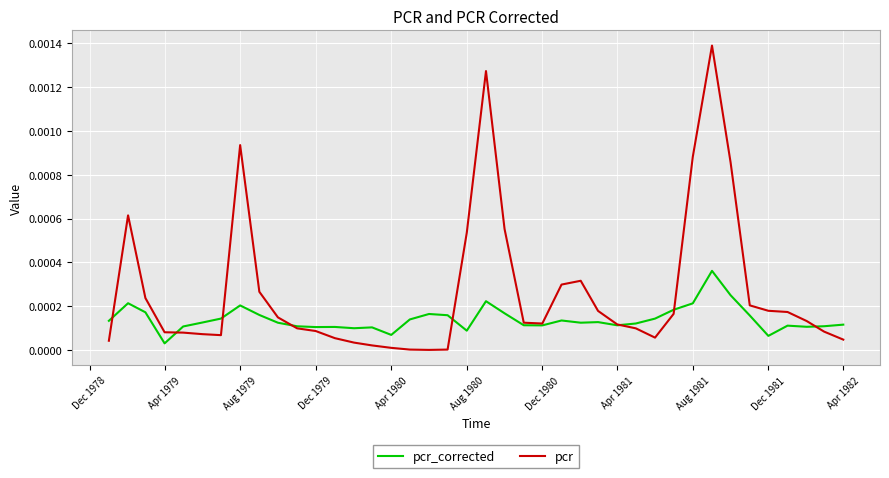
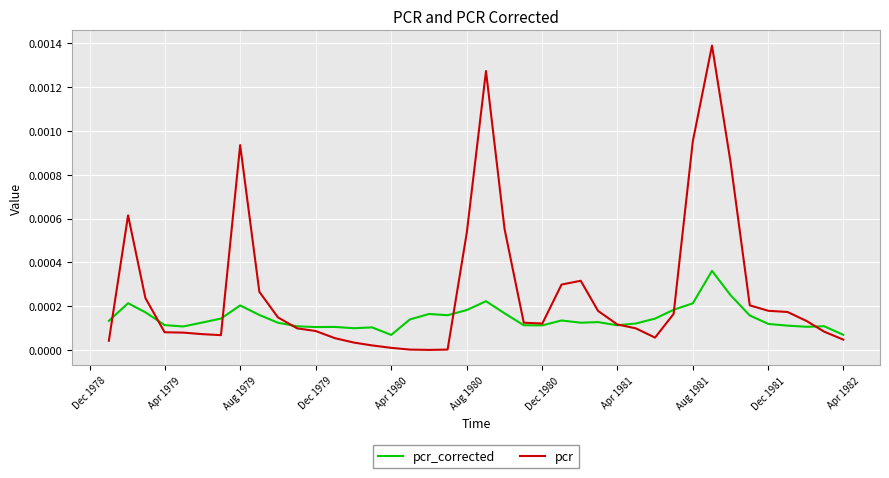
pcr_corrected, Apr 1979: 0.00003 -> 0.00011
pcr_corrected, Aug 1980: 0.00009 -> 0.00018
pcr, Aug 1981: 0.00088 -> 0.00095
pcr_corrected, Dec 1981: 0.00006 -> 0.00012
pcr_corrected, Apr 1982: 0.00012 -> 0.00007
